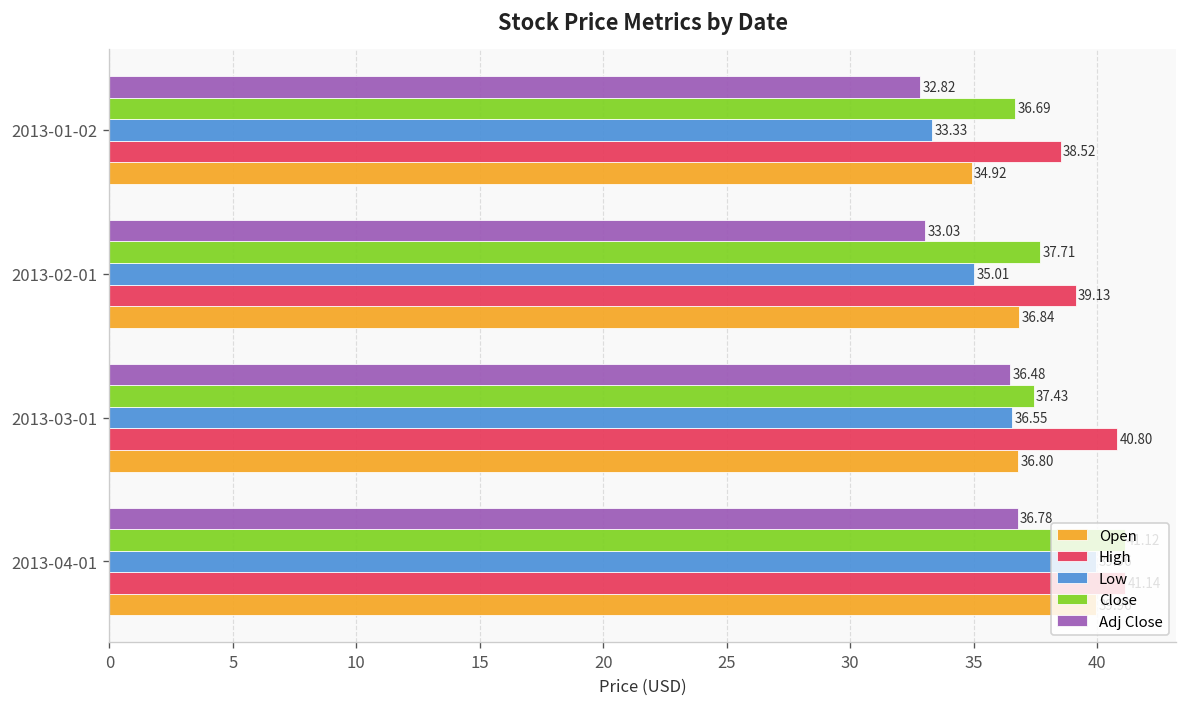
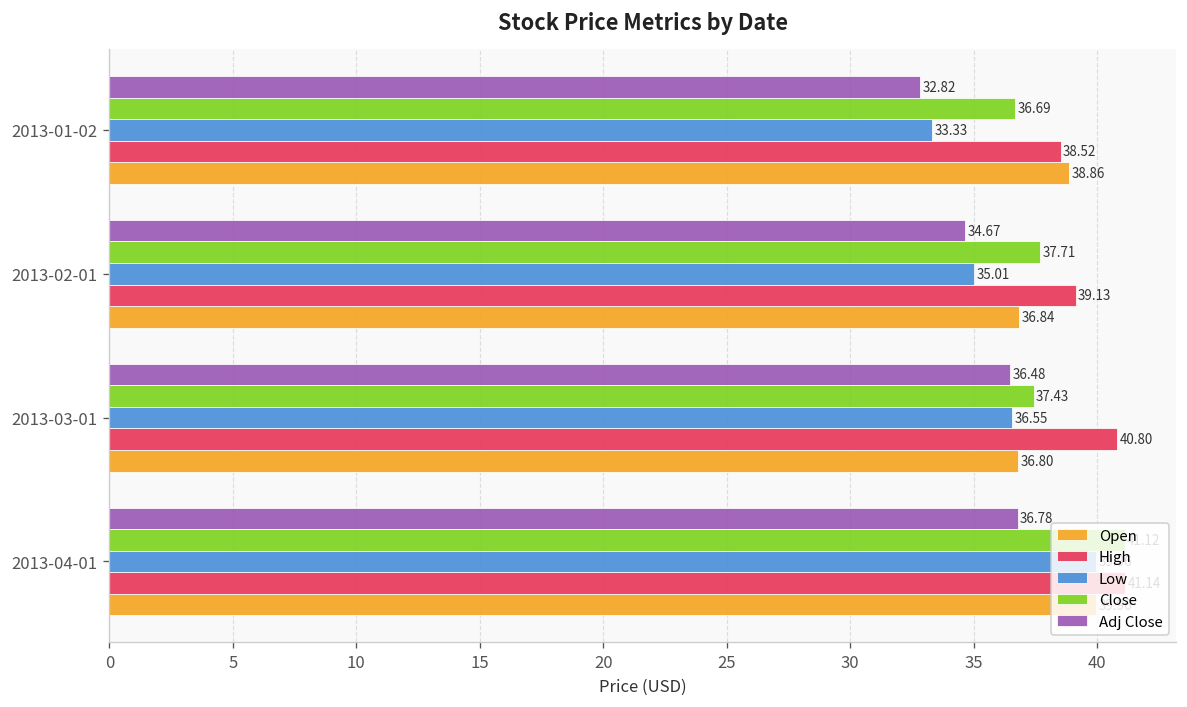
Open, 2013-01-02: 34.92 -> 38.86
Adj Close, 2013-02-01: 33.03 -> 34.67
